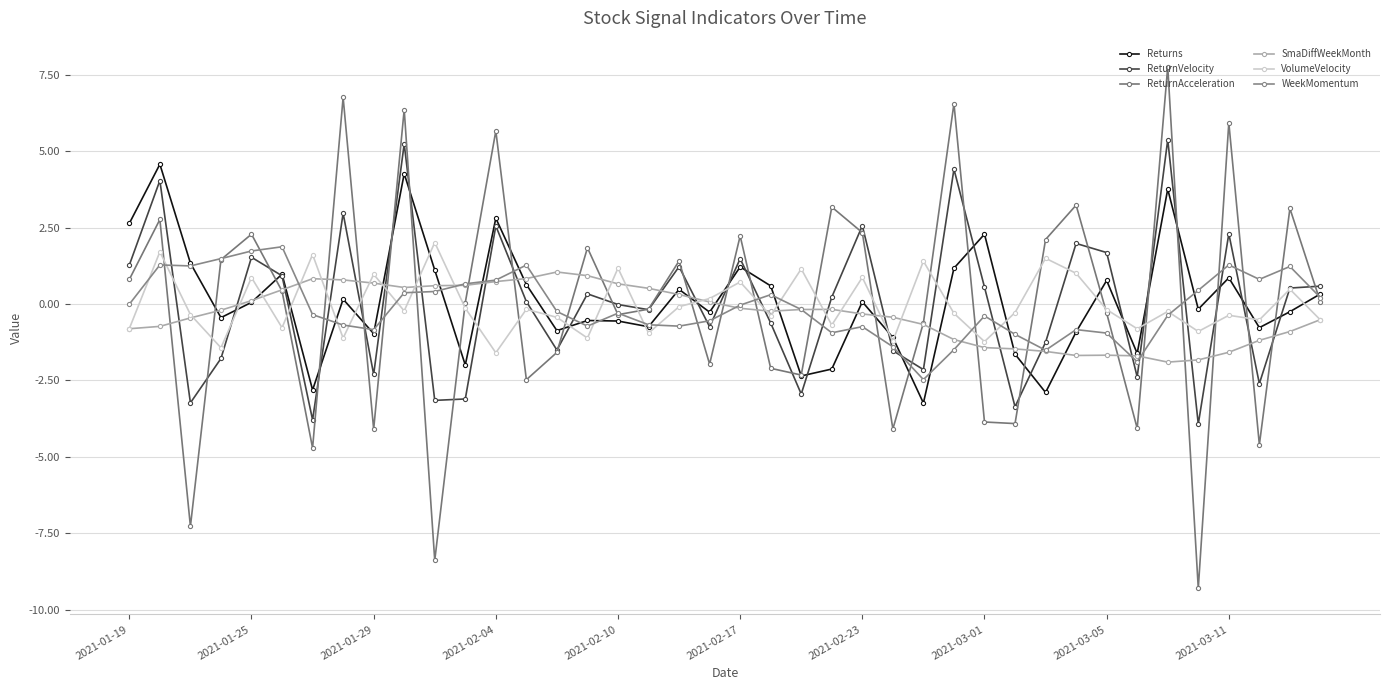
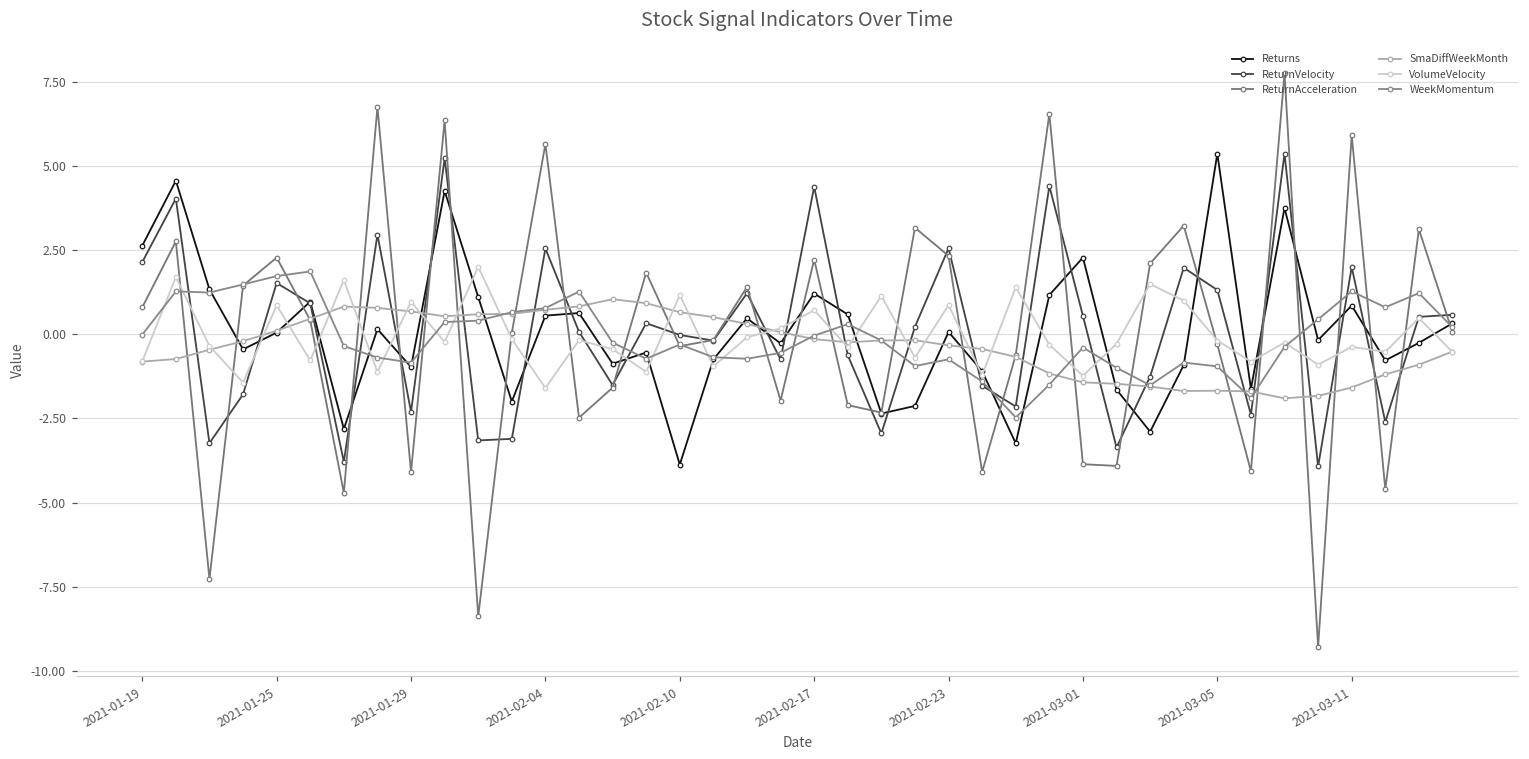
ReturnVelocity, 2021-01-19: 1.3 -> 2.2
Returns, 2021-02-04: 2.8 -> 0.6
Returns, 2021-02-10: -0.6 -> -3.9
ReturnVelocity, 2021-02-17: 1.5 -> 4.4
Returns, 2021-03-05: 0.8 -> 5.4
ReturnVelocity, 2021-03-05: 1.7 -> 1.3
ReturnVelocity, 2021-03-11: 2.3 -> 2.0
